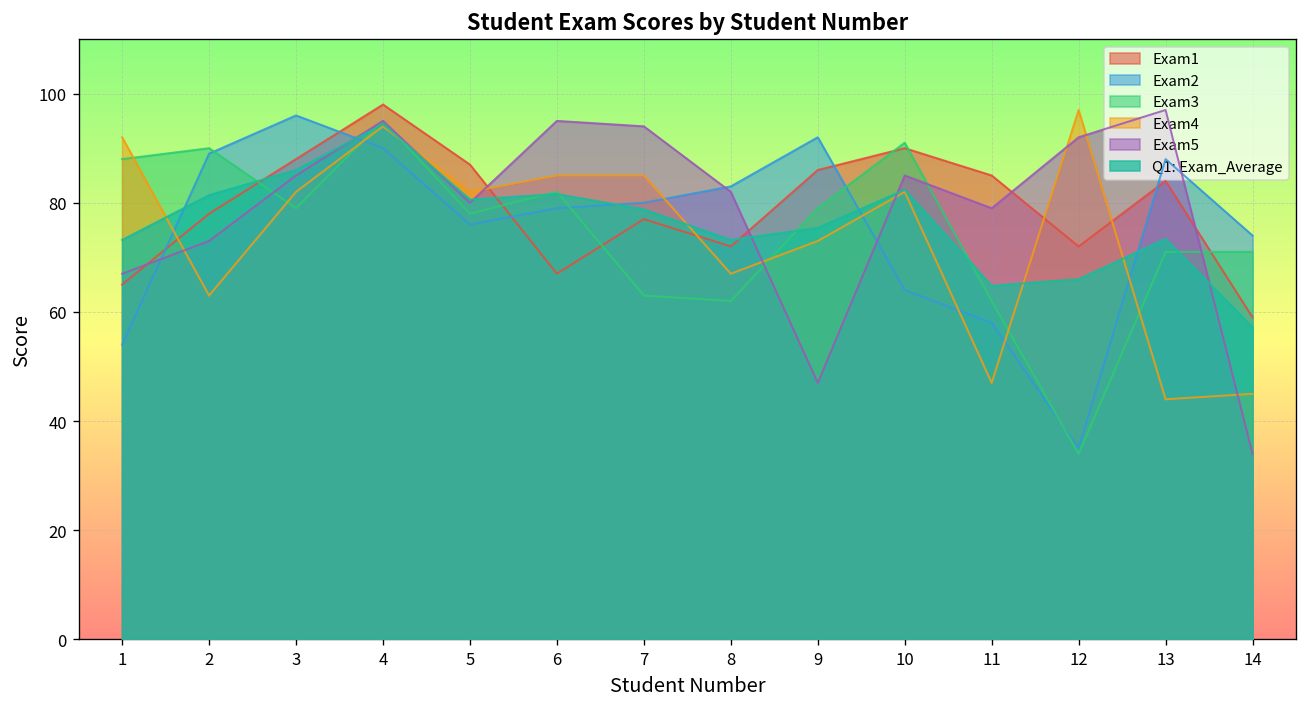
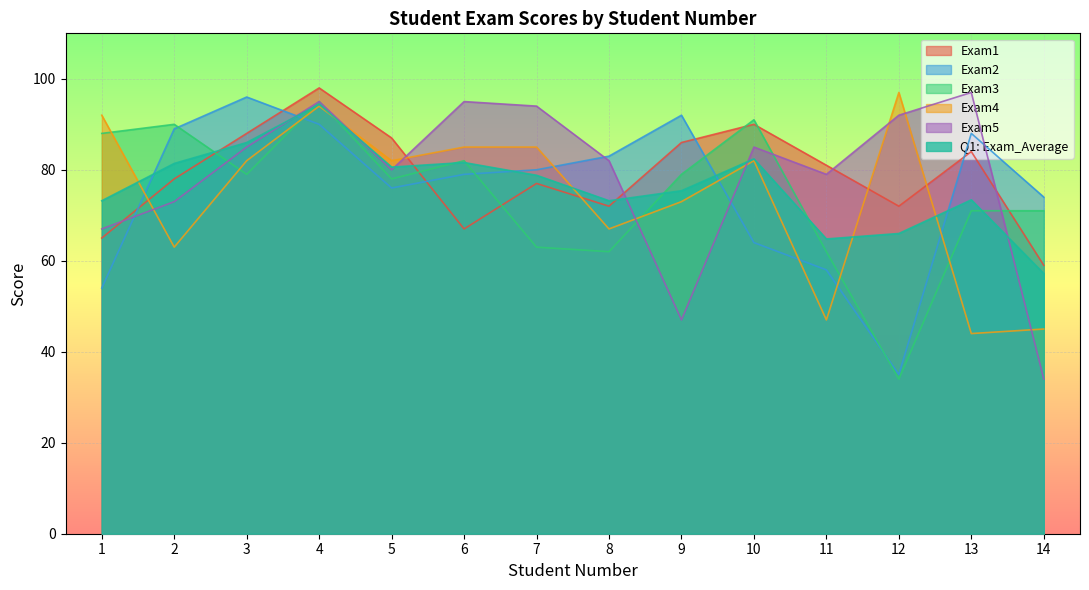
Exam1, 11: 85 -> 81
